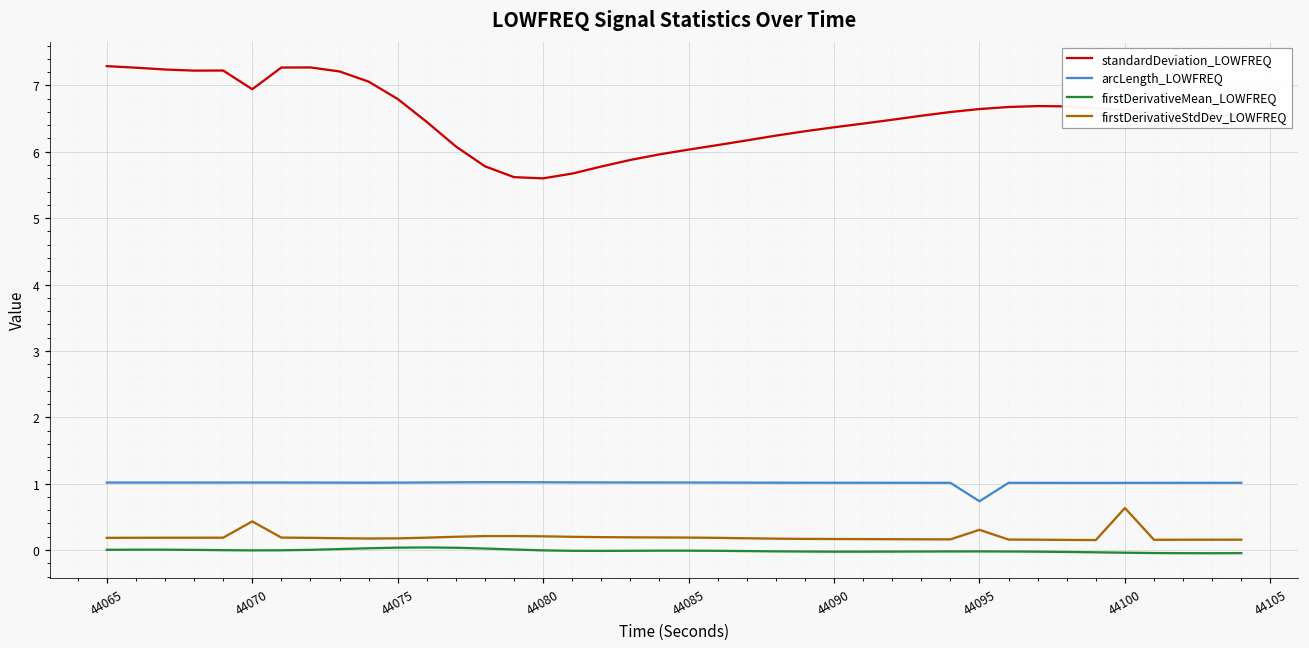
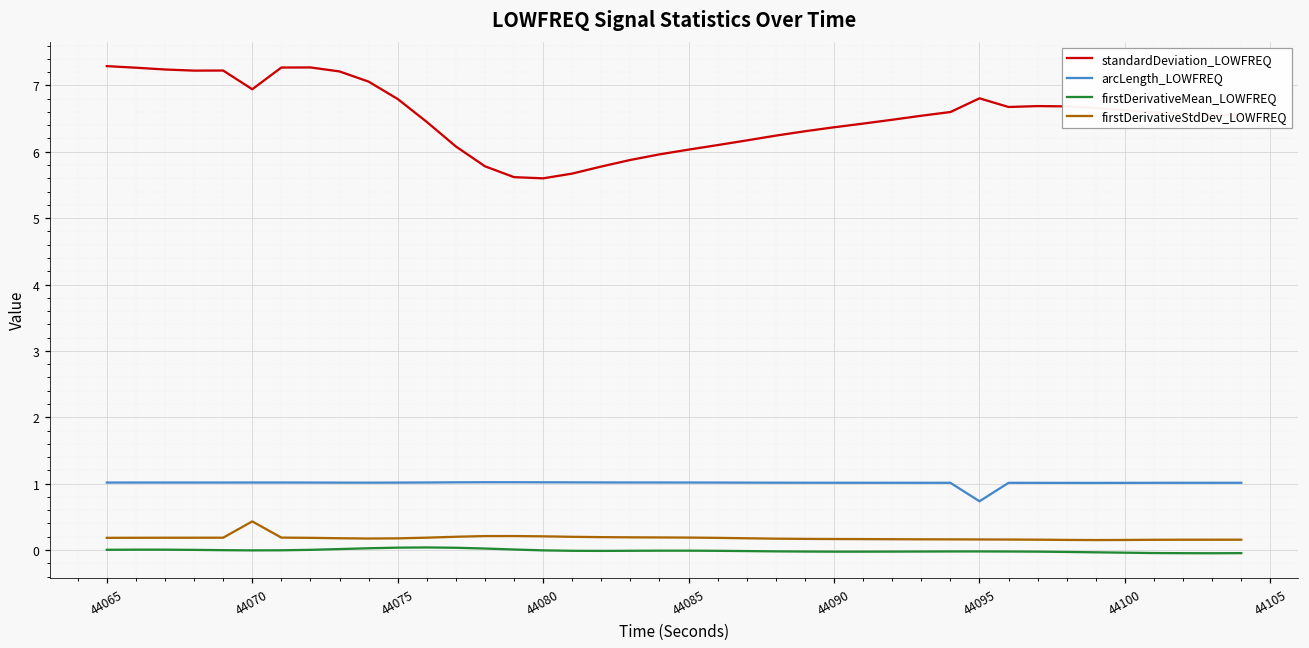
standardDeviation_LOWFREQ, 44095: 6.6 -> 6.8
firstDerivativeStdDev_LOWFREQ, 44095: 0.3 -> 0.2
firstDerivativeStdDev_LOWFREQ, 44100: 0.6 -> 0.2
